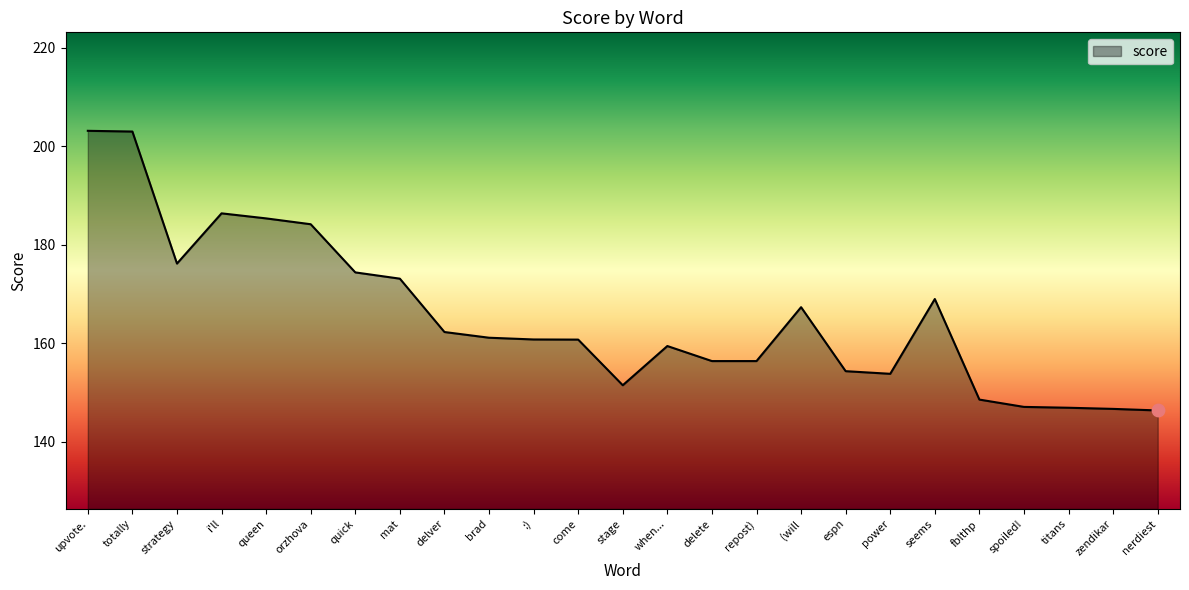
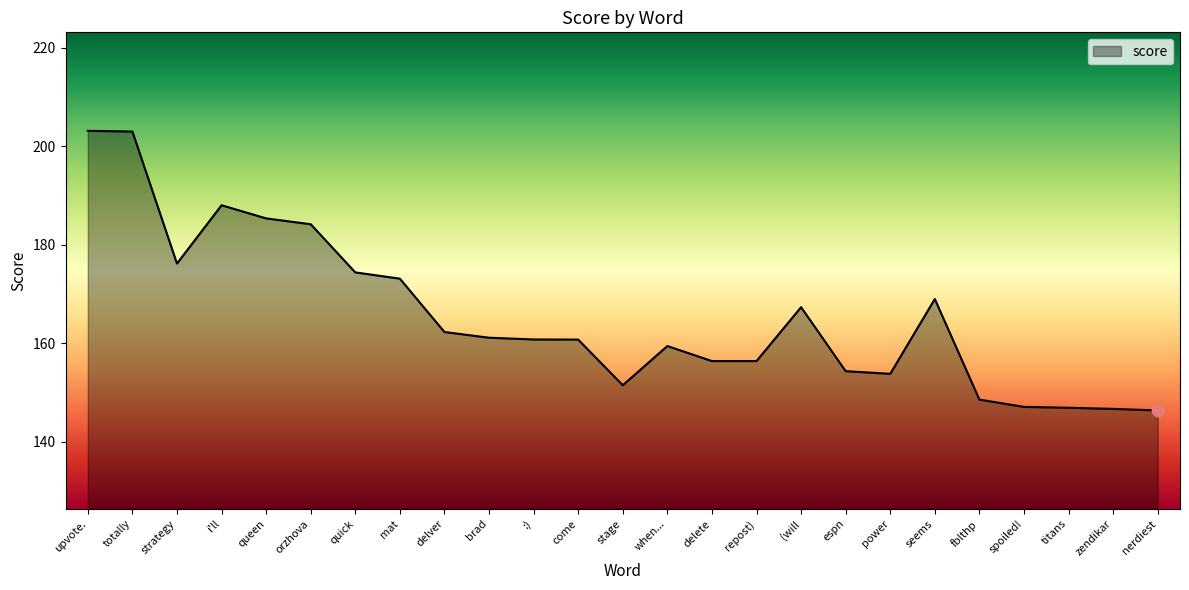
score, i'll: 186 -> 188
